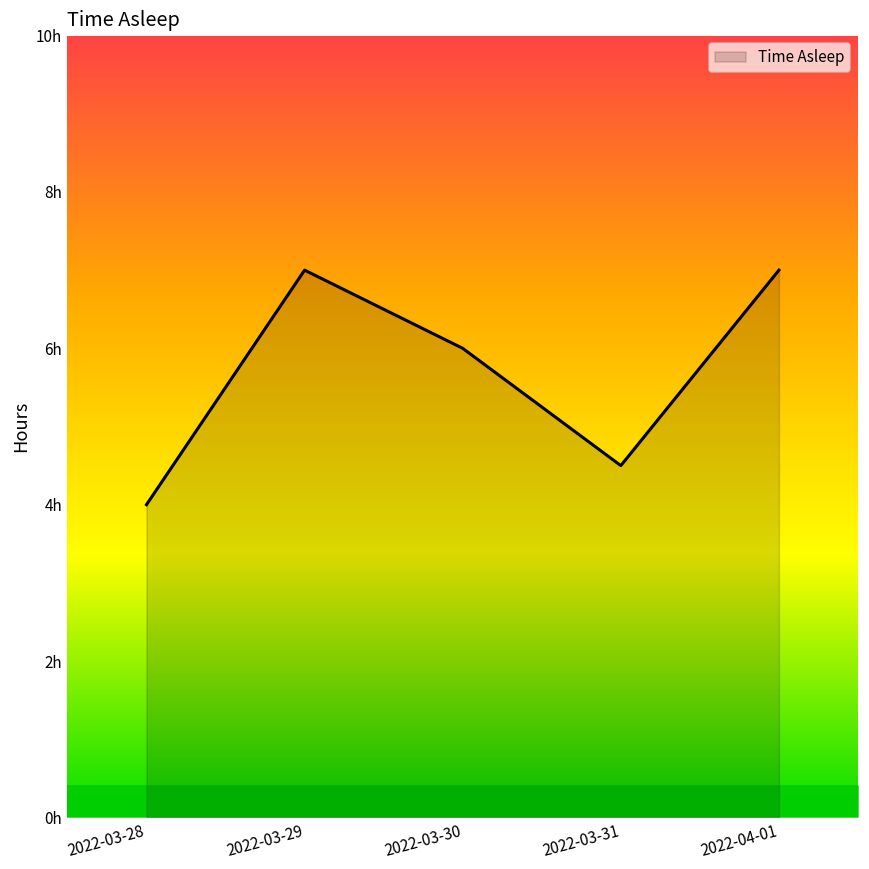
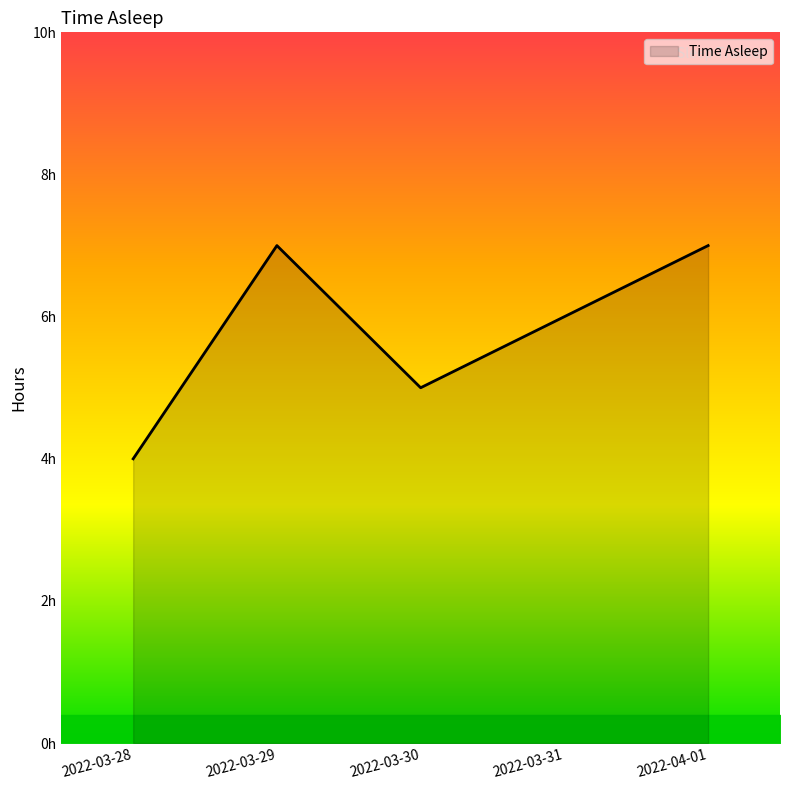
Time Asleep, 2022-03-30: 6h -> 5h
Time Asleep, 2022-03-31: 4.5h -> 6.0h
